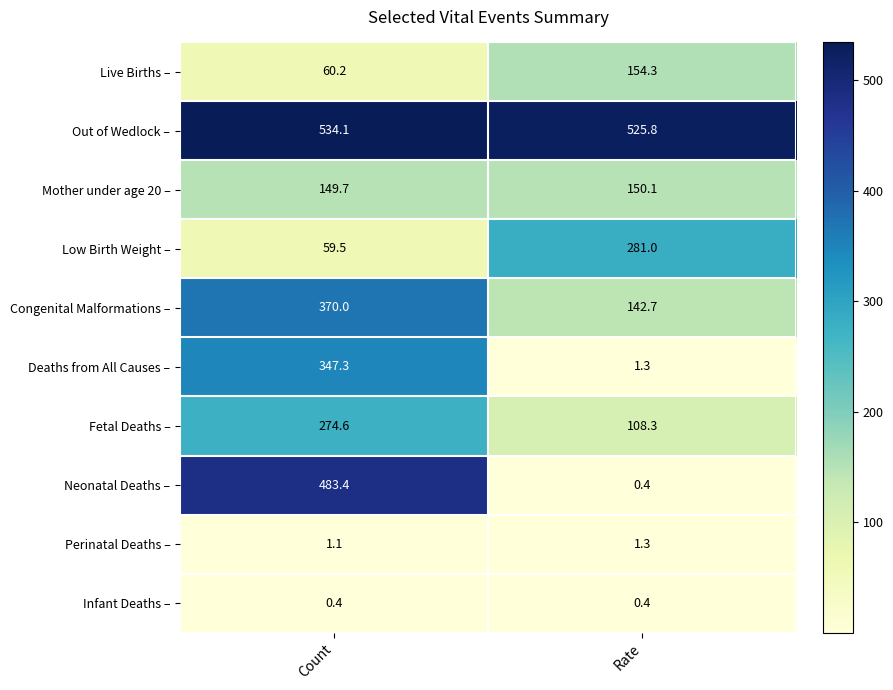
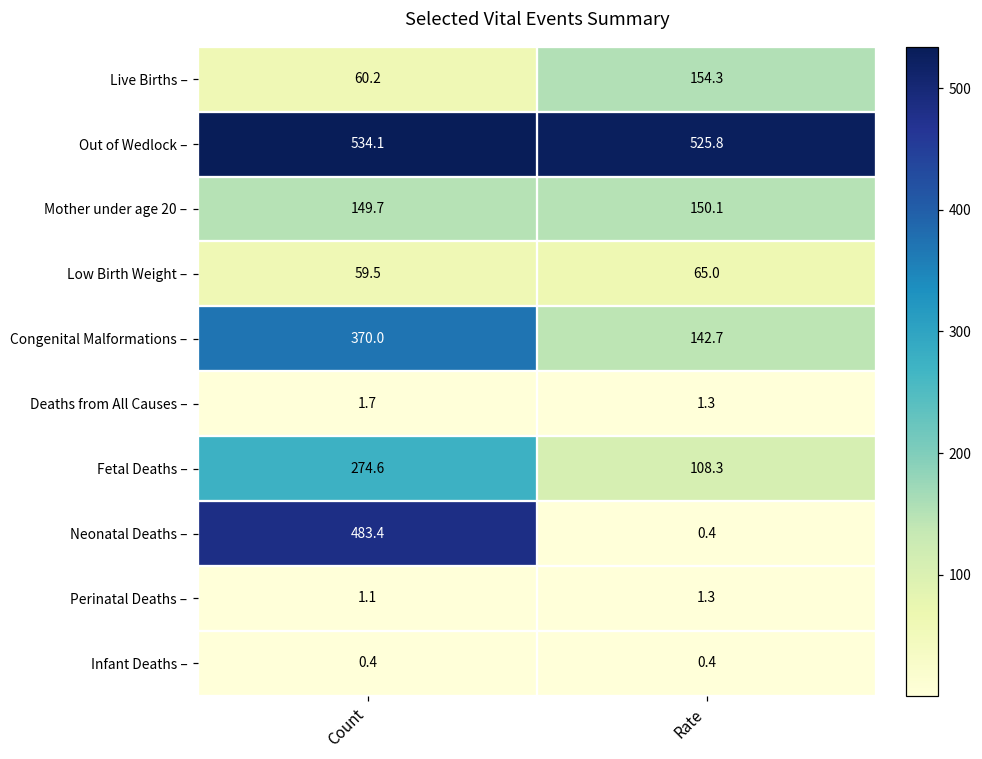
Low Birth Weight –, Rate: 281.0 -> 65.0
Deaths from All Causes –, Count: 347.3 -> 1.7
